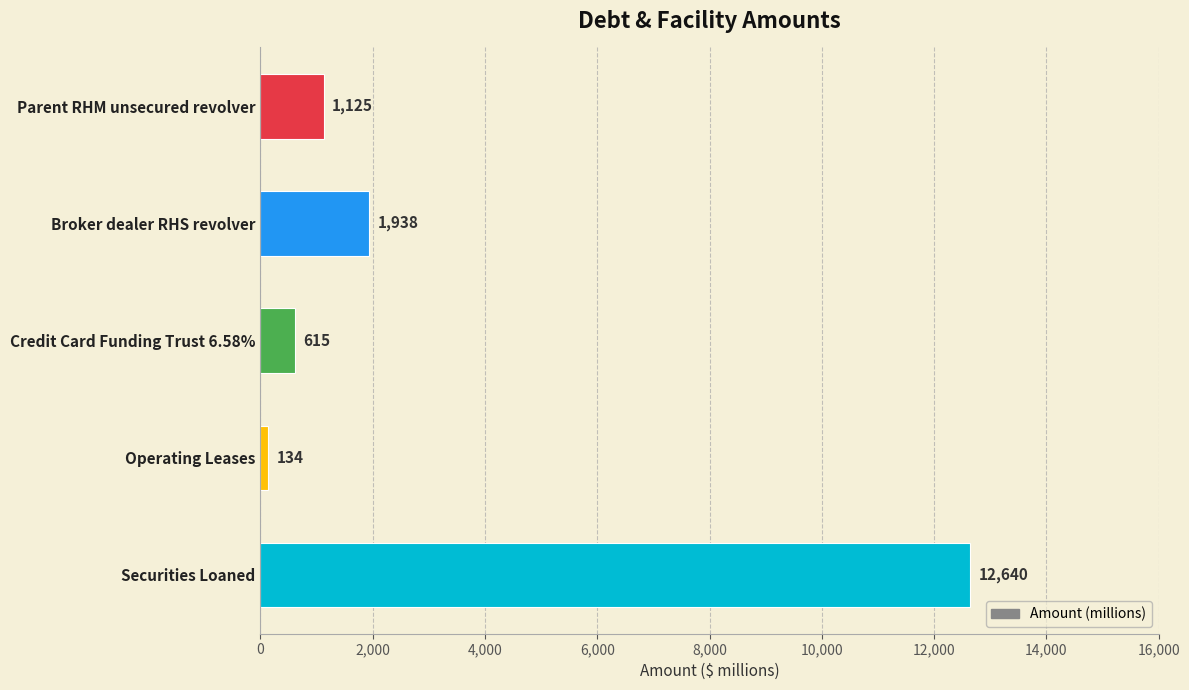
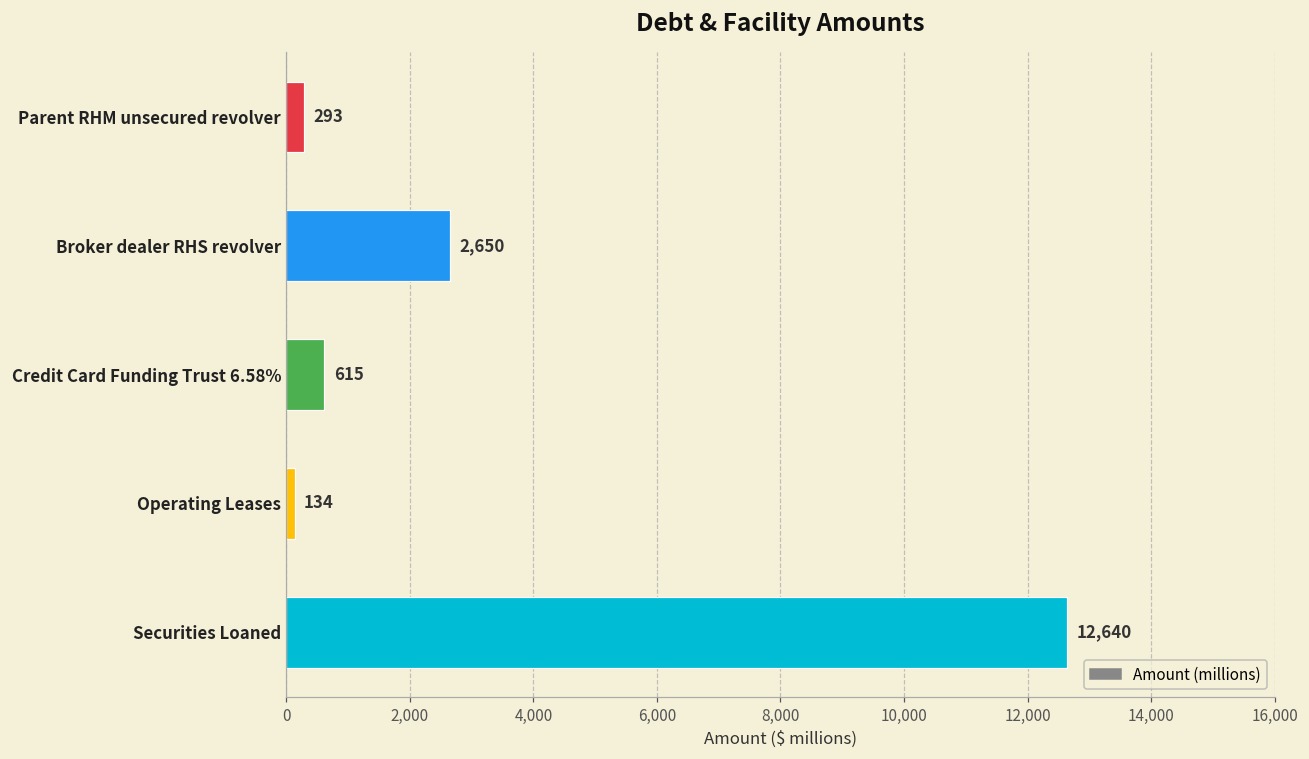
Parent RHM unsecured revolver: 1,125 -> 293
Broker dealer RHS revolver: 1,938 -> 2,650
